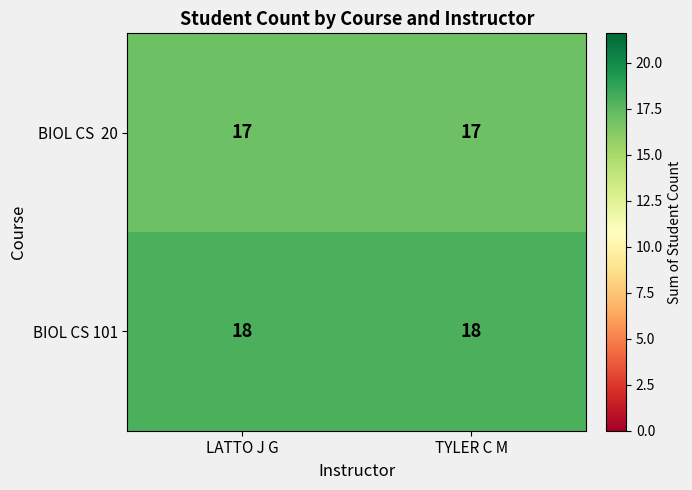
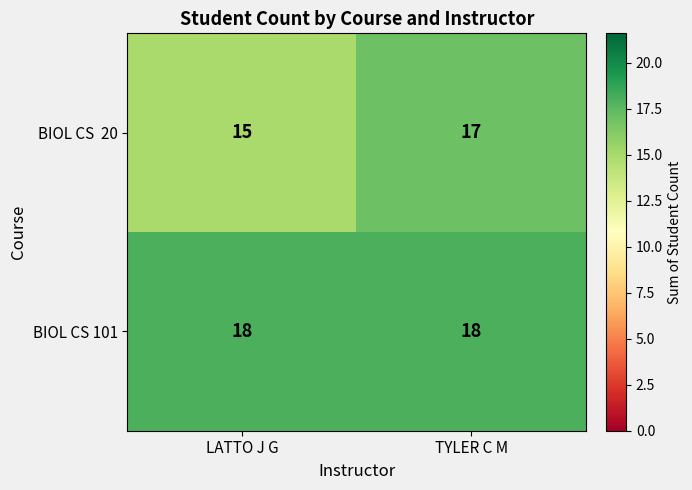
BIOL CS 20, LATTO J G: 17 -> 15
